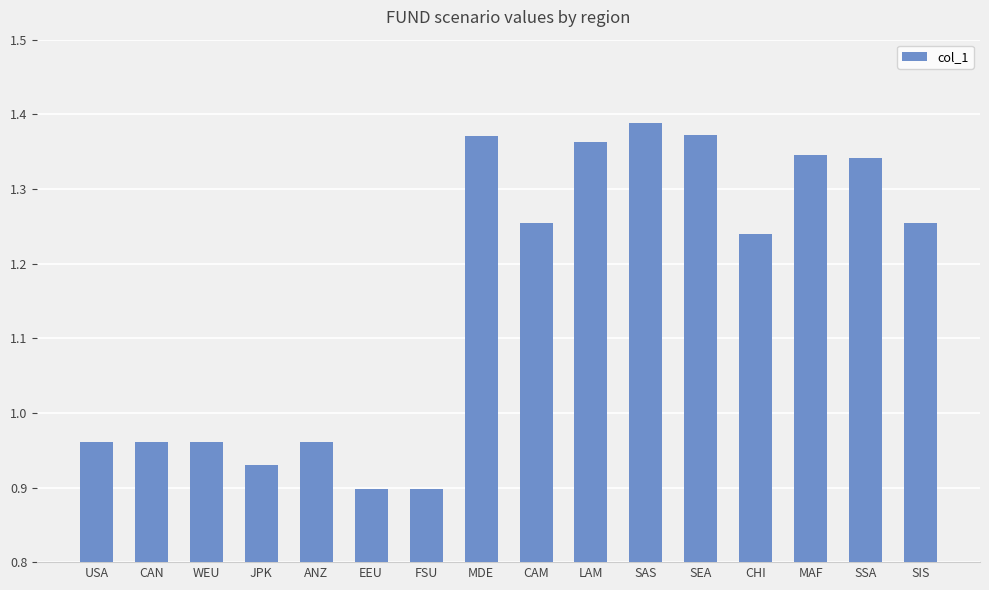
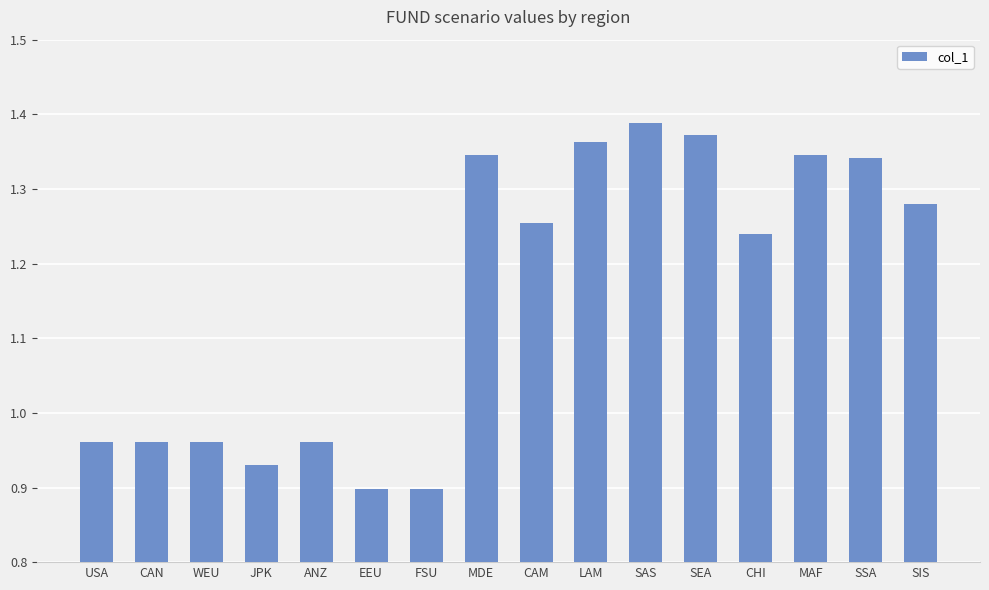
MDE: 1.37 -> 1.35
SIS: 1.25 -> 1.28
